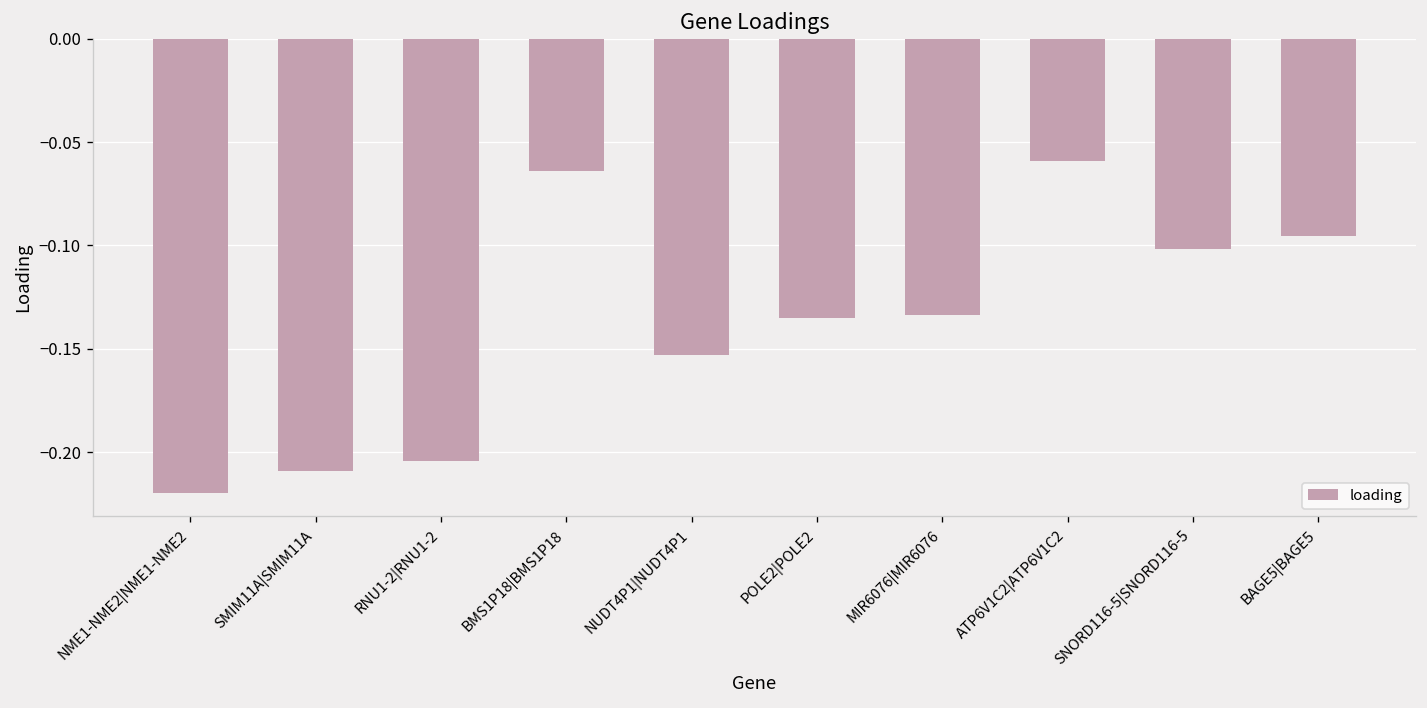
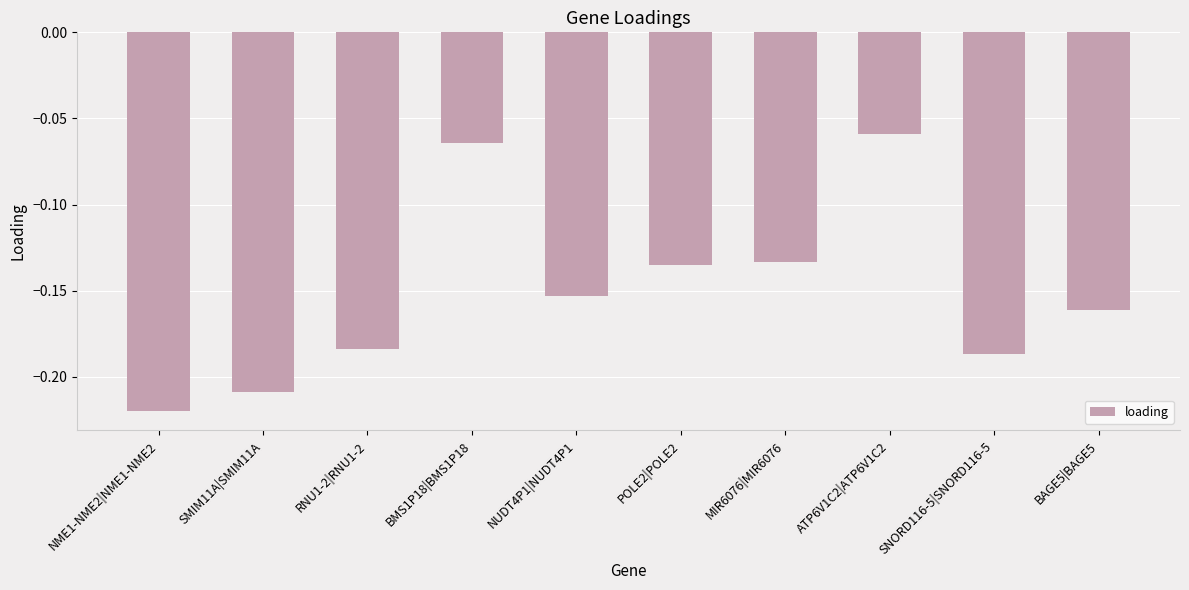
RNU1-2|RNU1-2: -0.204 -> -0.184
SNORD116-5|SNORD116-5: -0.101 -> -0.187
BAGE5|BAGE5: -0.095 -> -0.161
